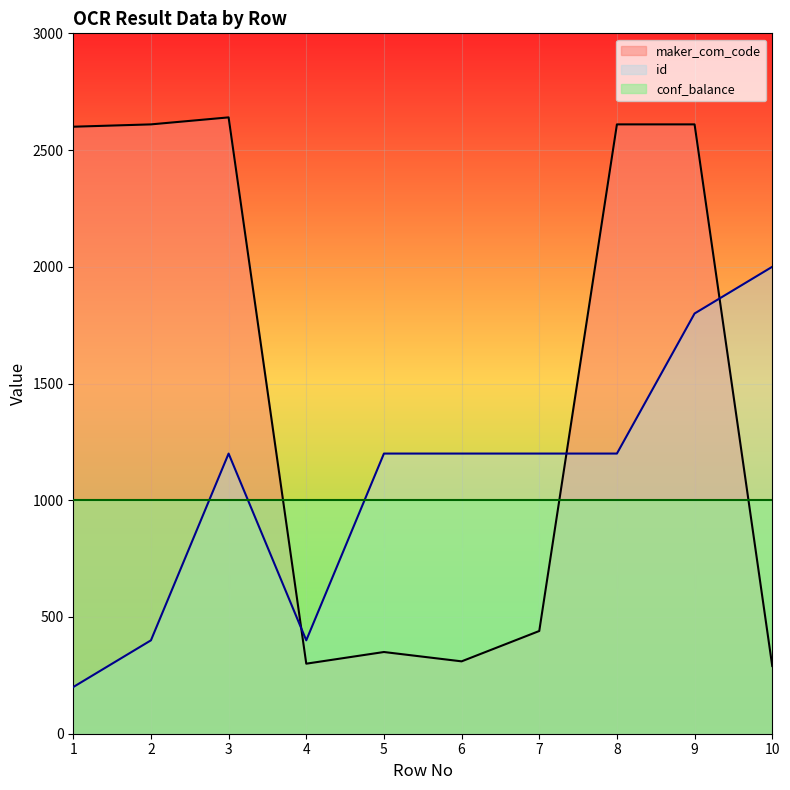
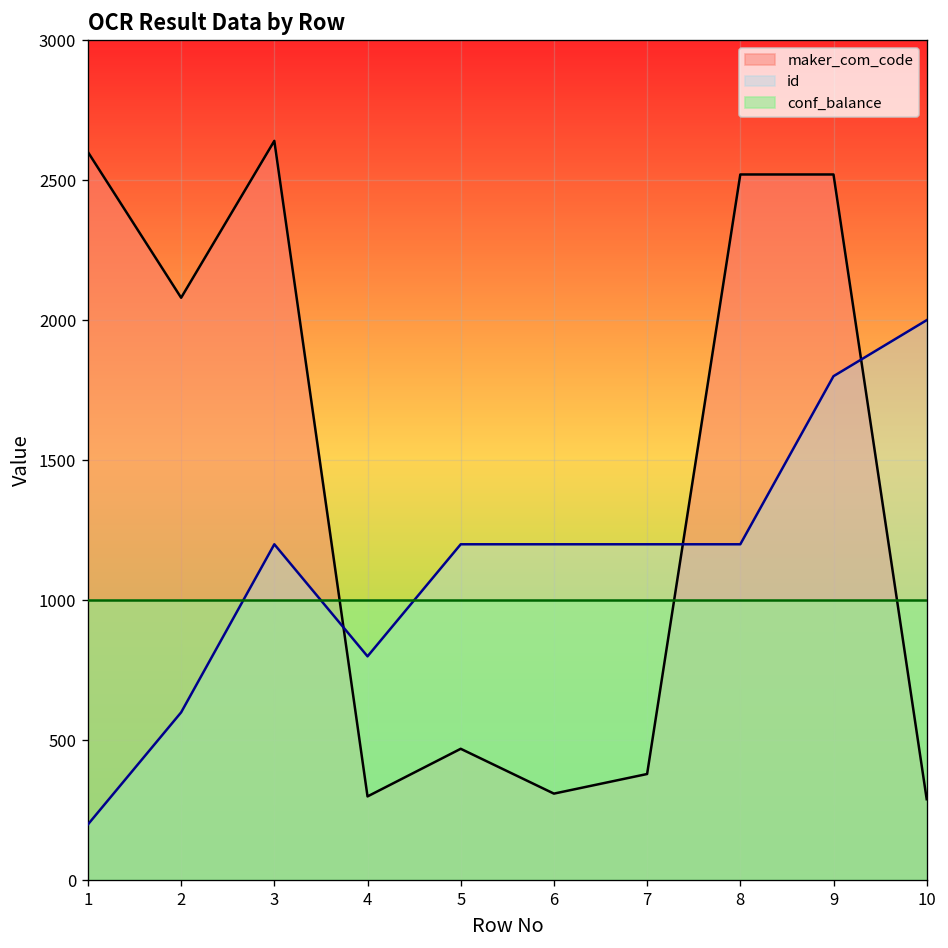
maker_com_code, 2: 2610 -> 2080
id, 2: 400 -> 600
id, 4: 400 -> 800
maker_com_code, 5: 350 -> 470
maker_com_code, 7: 440 -> 380
maker_com_code, 8: 2610 -> 2520
maker_com_code, 9: 2610 -> 2520
